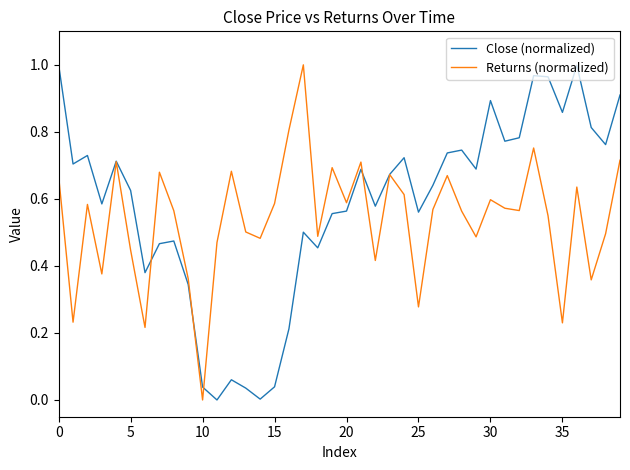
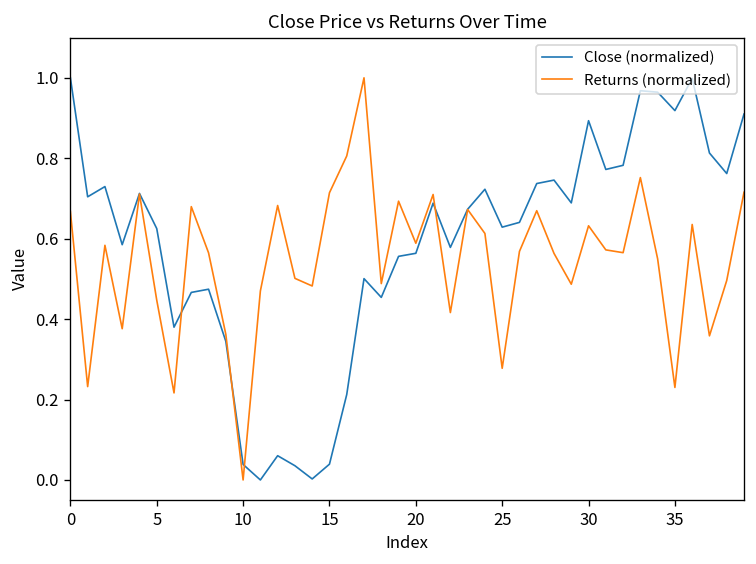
Returns (normalized), 15: 0.59 -> 0.71
Close (normalized), 25: 0.56 -> 0.63
Returns (normalized), 30: 0.60 -> 0.63
Close (normalized), 35: 0.86 -> 0.92
